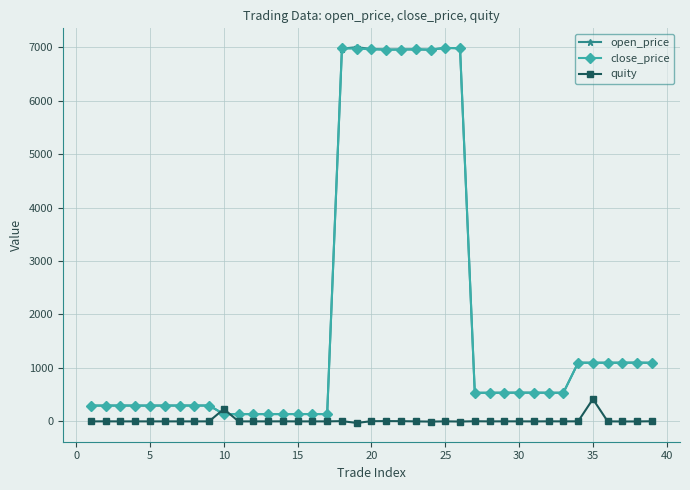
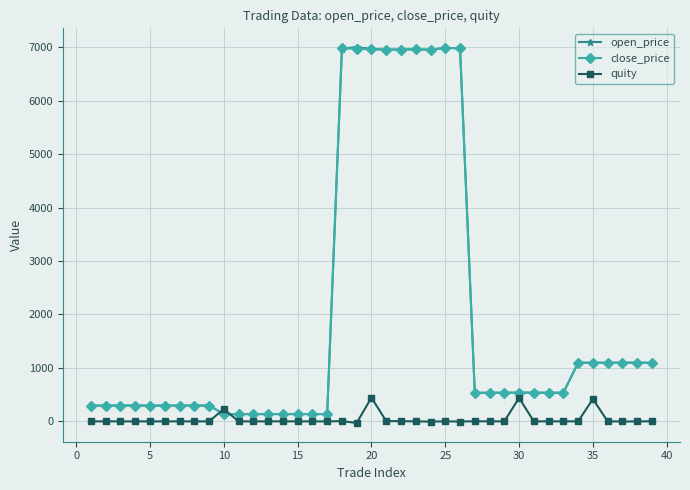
quity, 20: 0 -> 400
quity, 30: 0 -> 400
